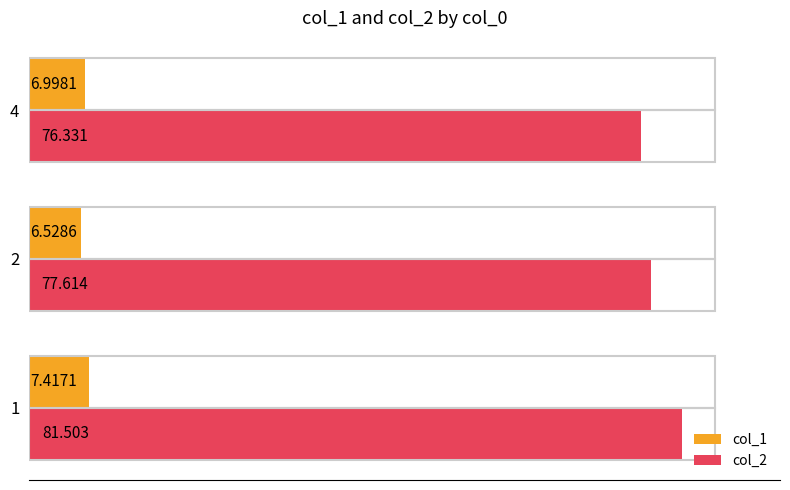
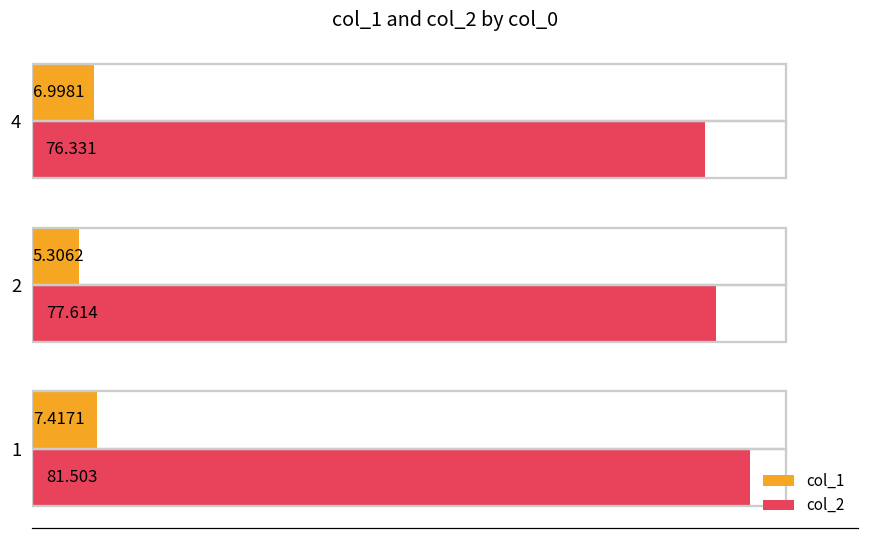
col_1, 2: 6.5286 -> 5.3062
